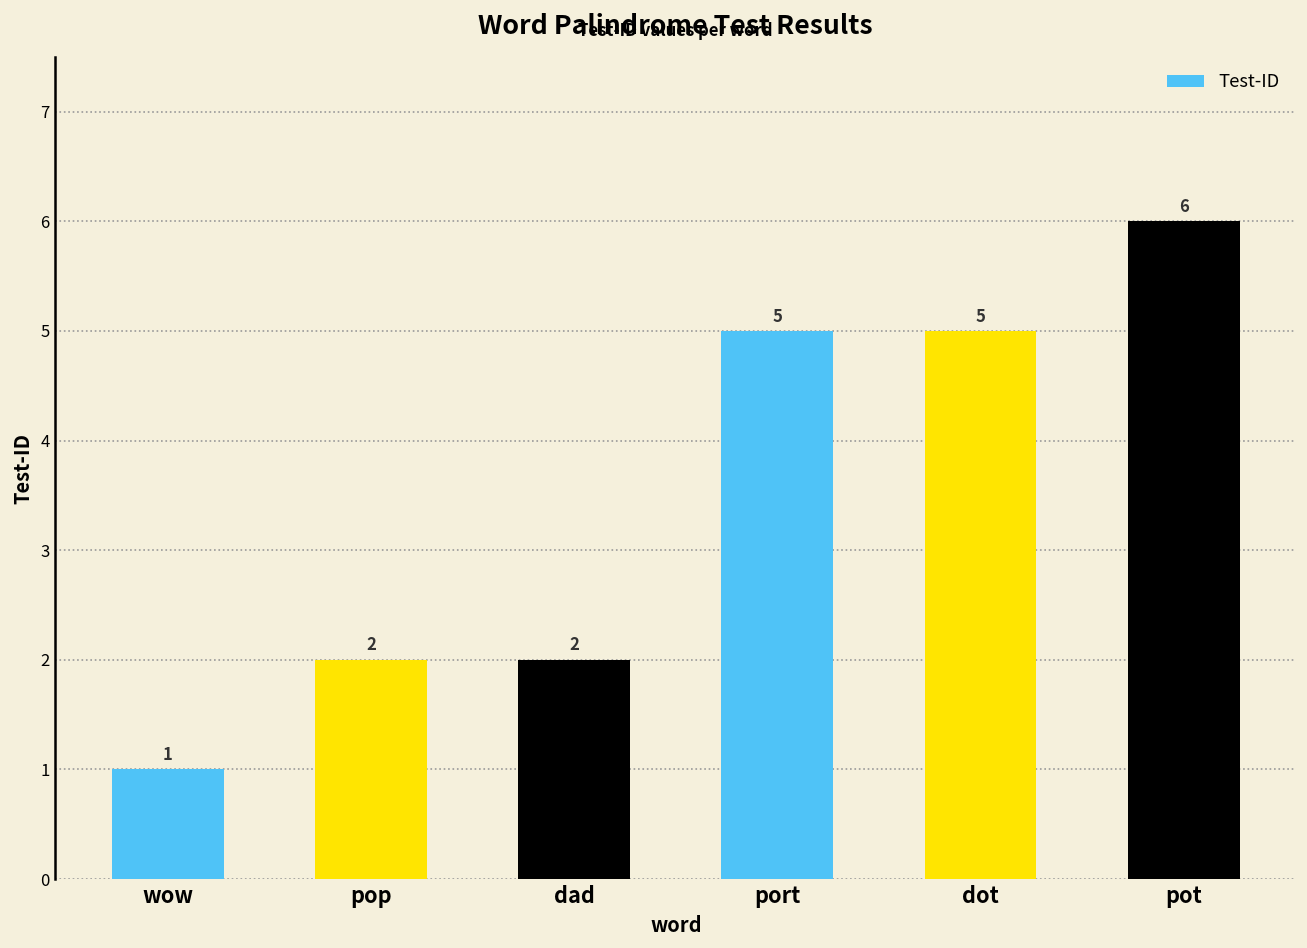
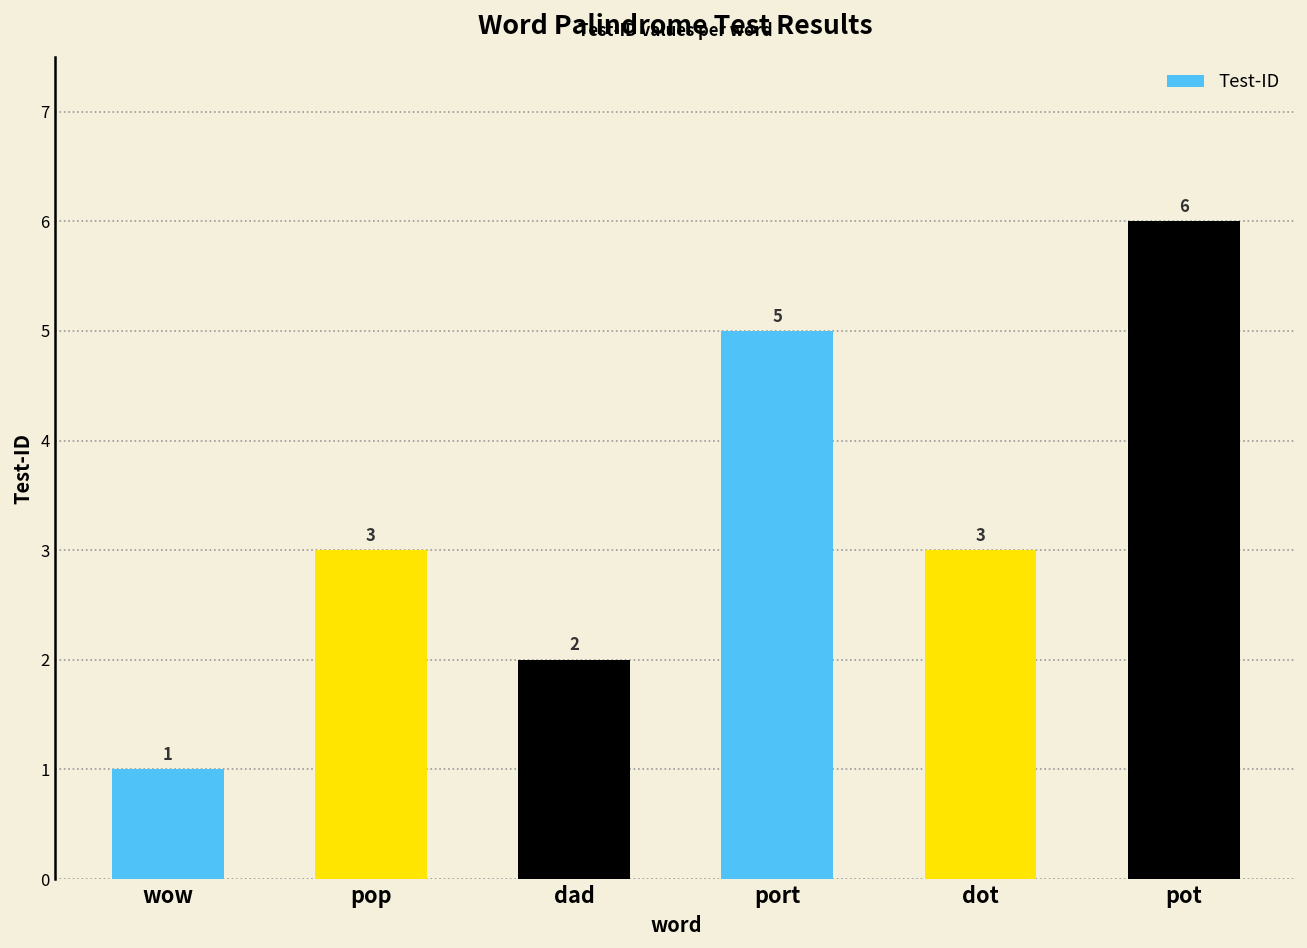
pop: 2 -> 3
dot: 5 -> 3
